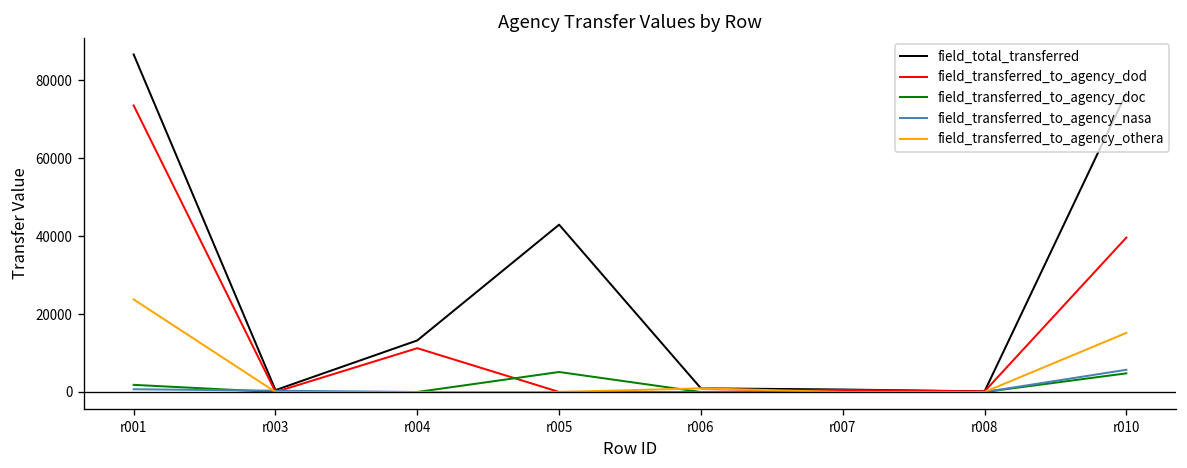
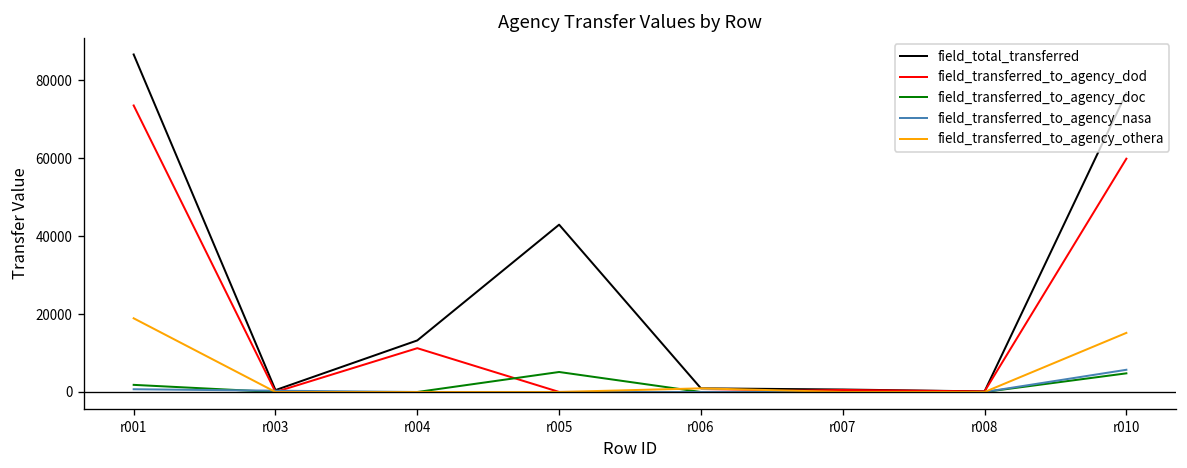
field_transferred_to_agency_othera, r001: 24000 -> 19000
field_transferred_to_agency_dod, r010: 40000 -> 60000
